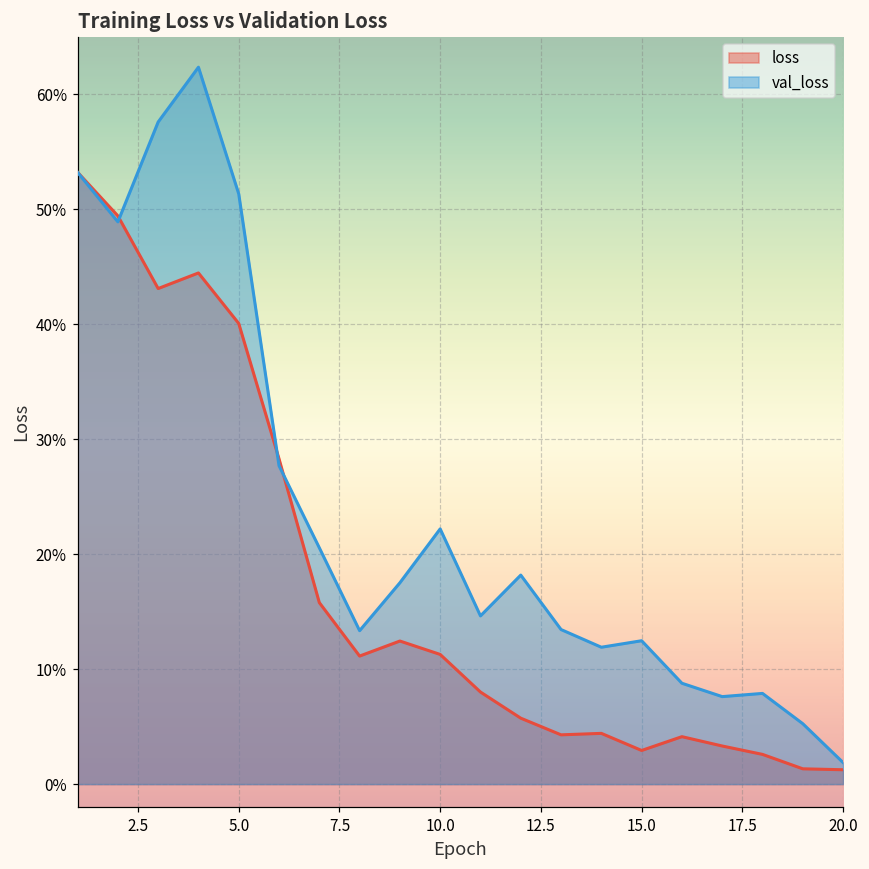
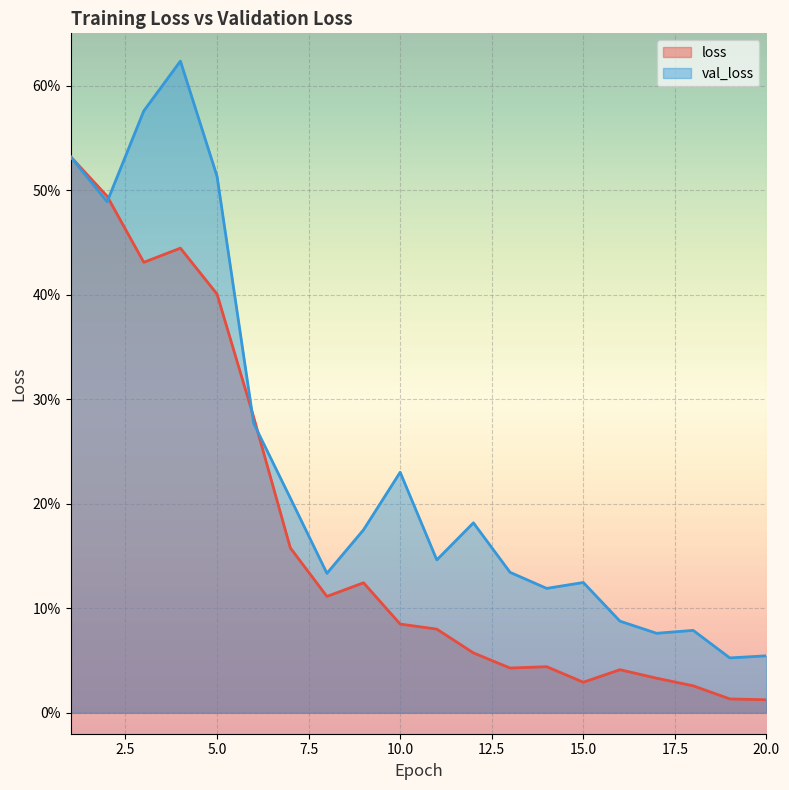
loss, 10.0: 11.3% -> 8.5%
val_loss, 10.0: 22.2% -> 23.0%
val_loss, 20.0: 1.9% -> 5.5%
